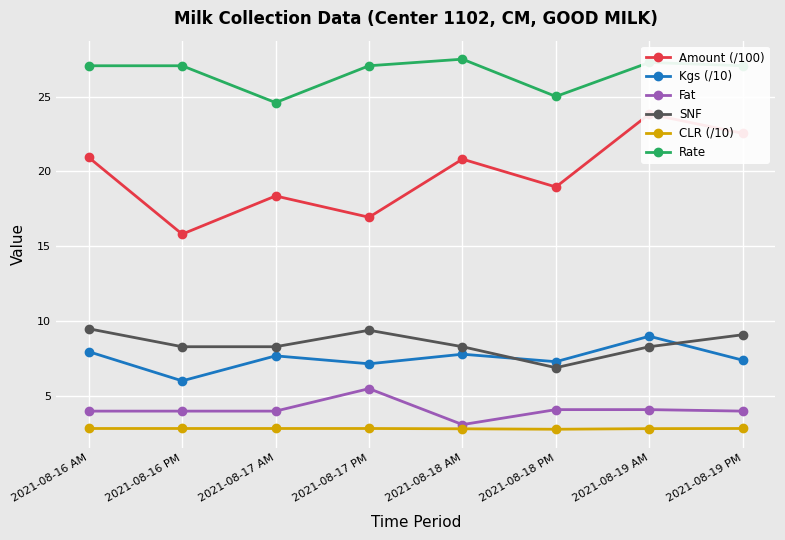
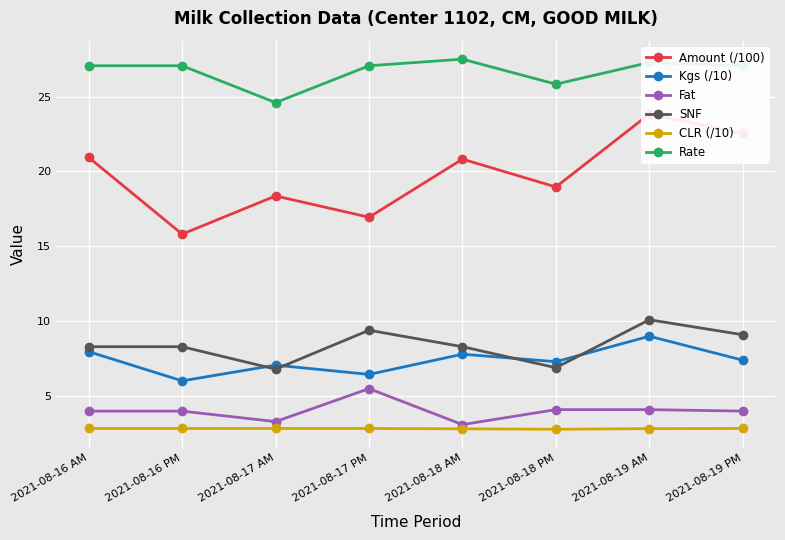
SNF, 2021-08-16 AM: 9.5 -> 8.3
Kgs (/10), 2021-08-17 AM: 7.7 -> 7.1
Fat, 2021-08-17 AM: 4.0 -> 3.3
SNF, 2021-08-17 AM: 8.3 -> 6.8
Kgs (/10), 2021-08-17 PM: 7.2 -> 6.5
Rate, 2021-08-18 PM: 25.0 -> 25.8
SNF, 2021-08-19 AM: 8.3 -> 10.1
